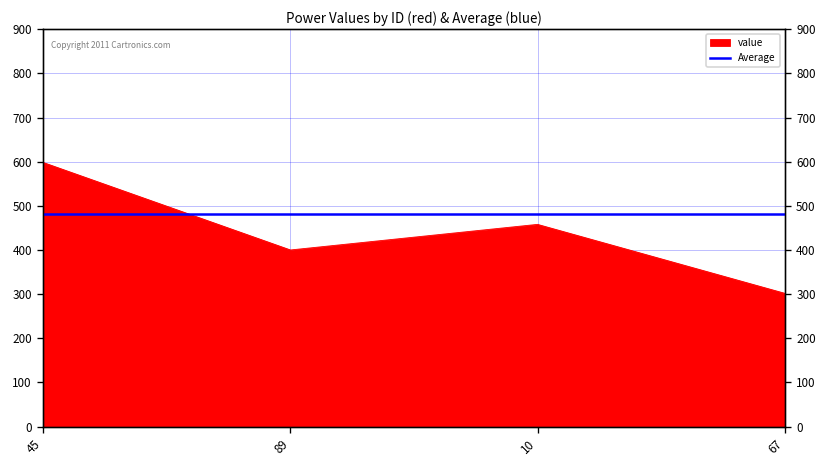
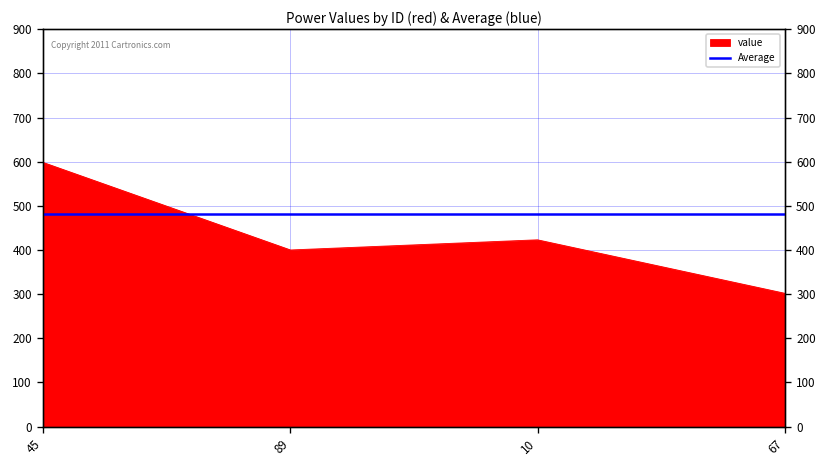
10: 460 -> 420
